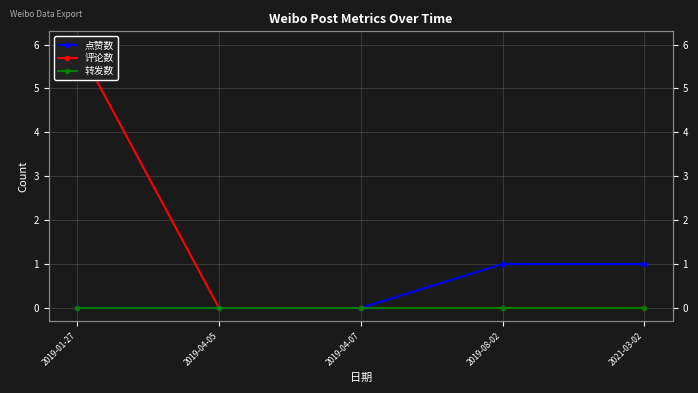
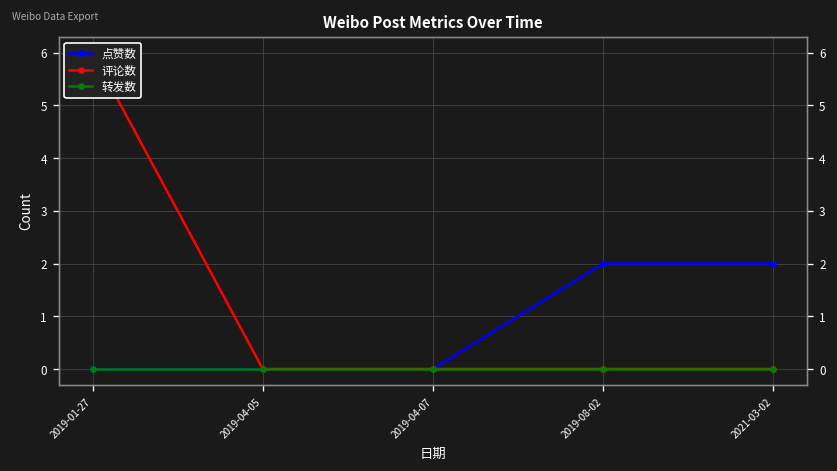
点赞数, 2019-08-02: 1 -> 2
点赞数, 2021-03-02: 1 -> 2
